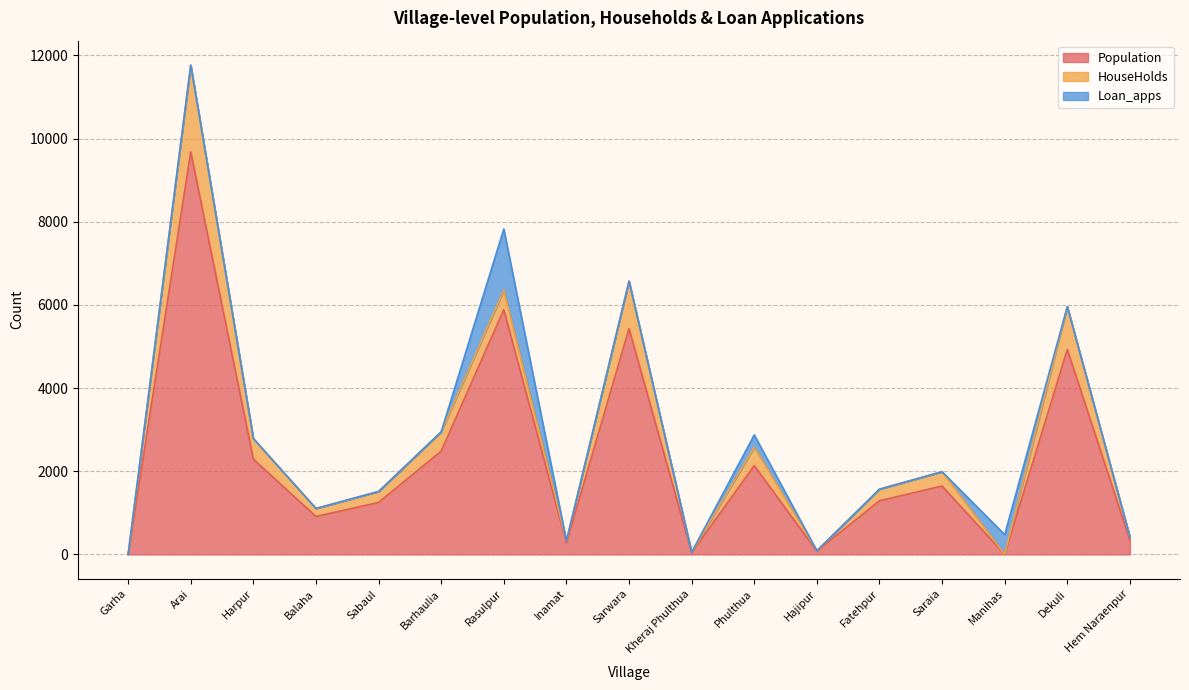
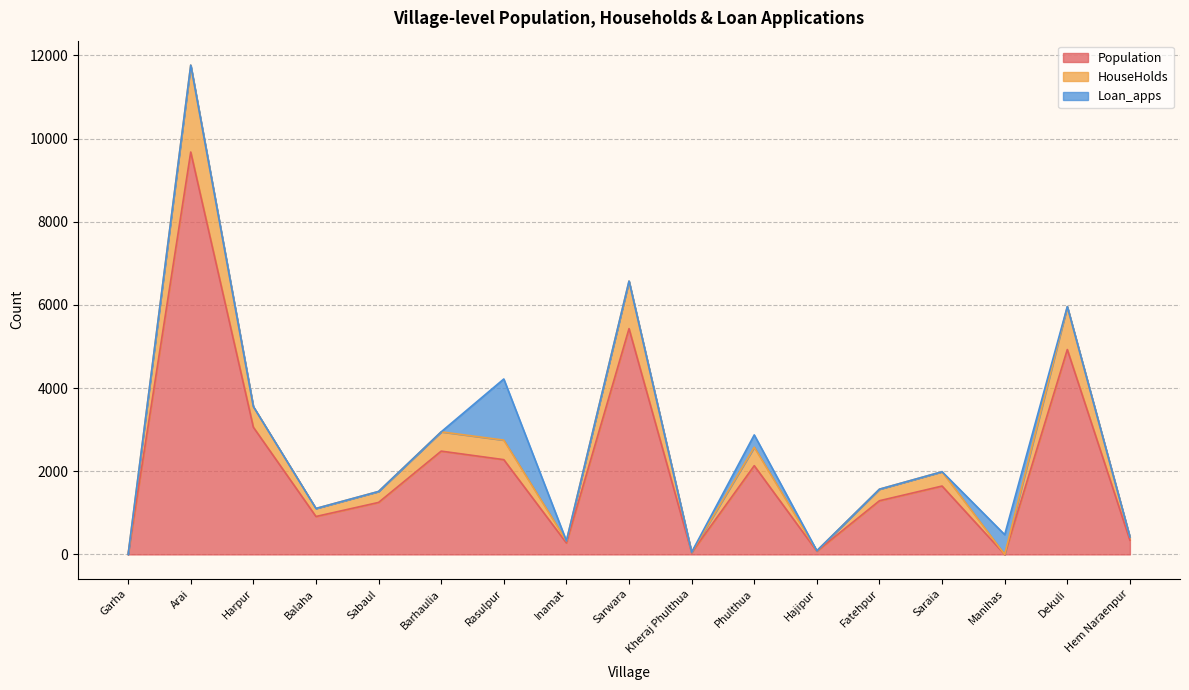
Population, Harpur: 2300 -> 3100
Population, Rasulpur: 5900 -> 2300
